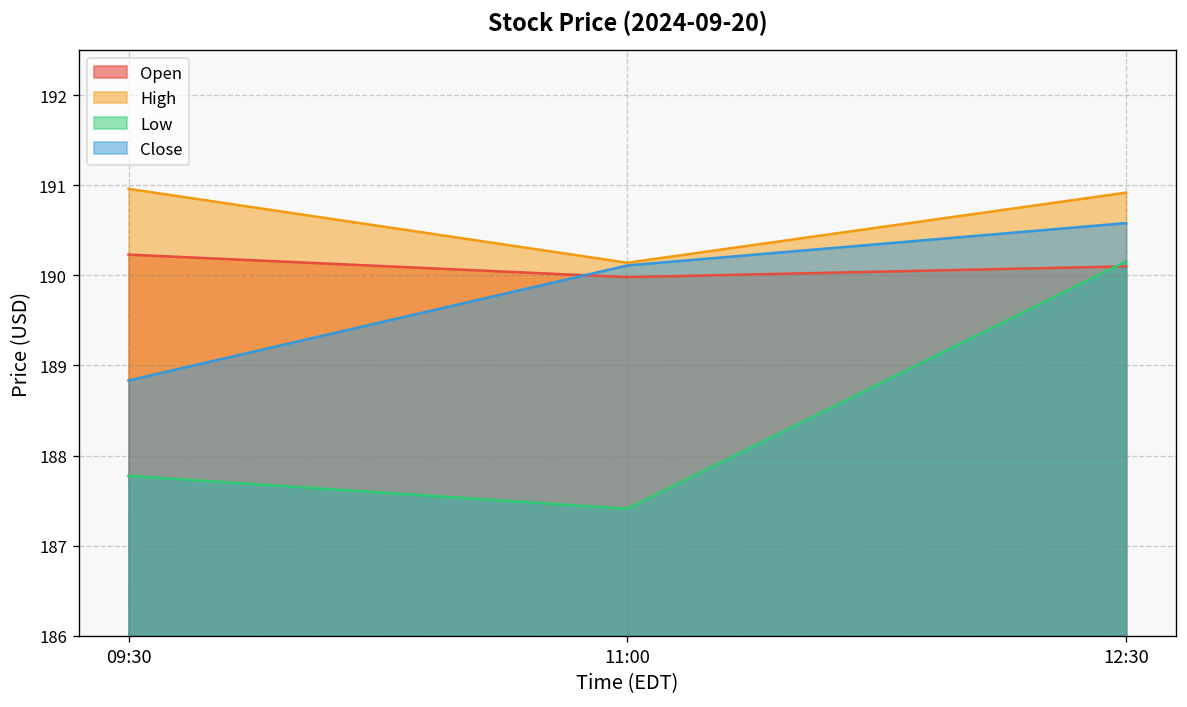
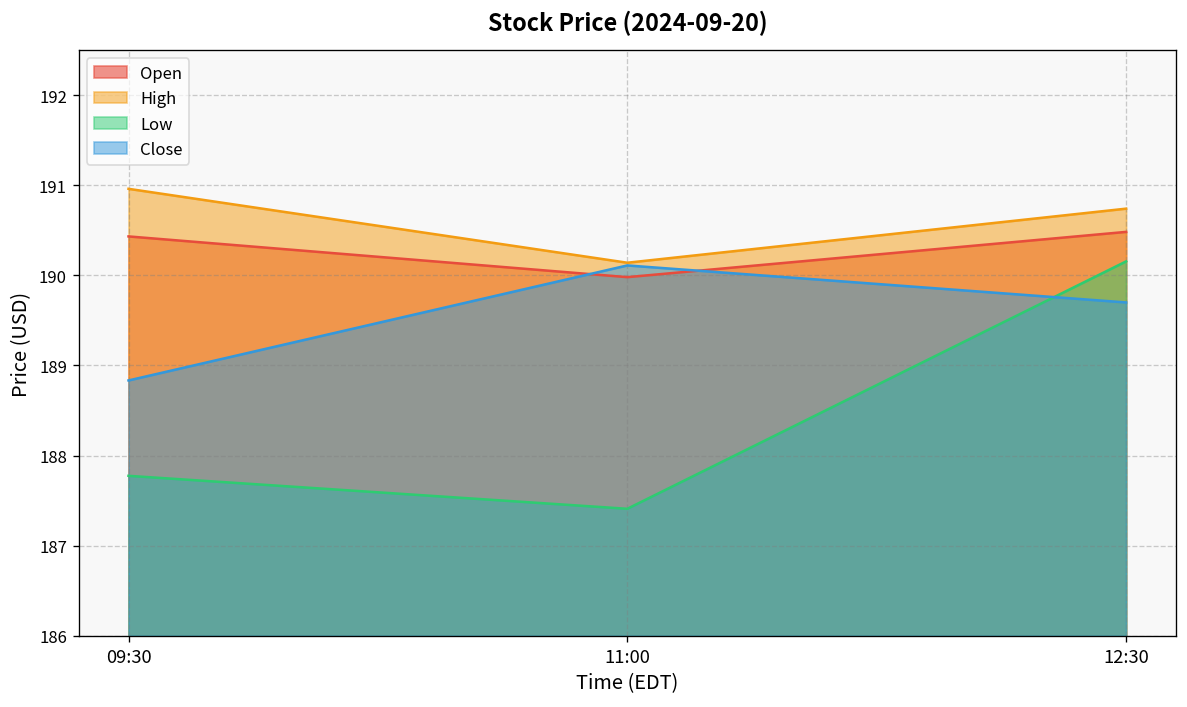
Open, 09:30: 190.2 -> 190.4
Open, 12:30: 190.1 -> 190.5
High, 12:30: 190.9 -> 190.7
Close, 12:30: 190.6 -> 189.7
